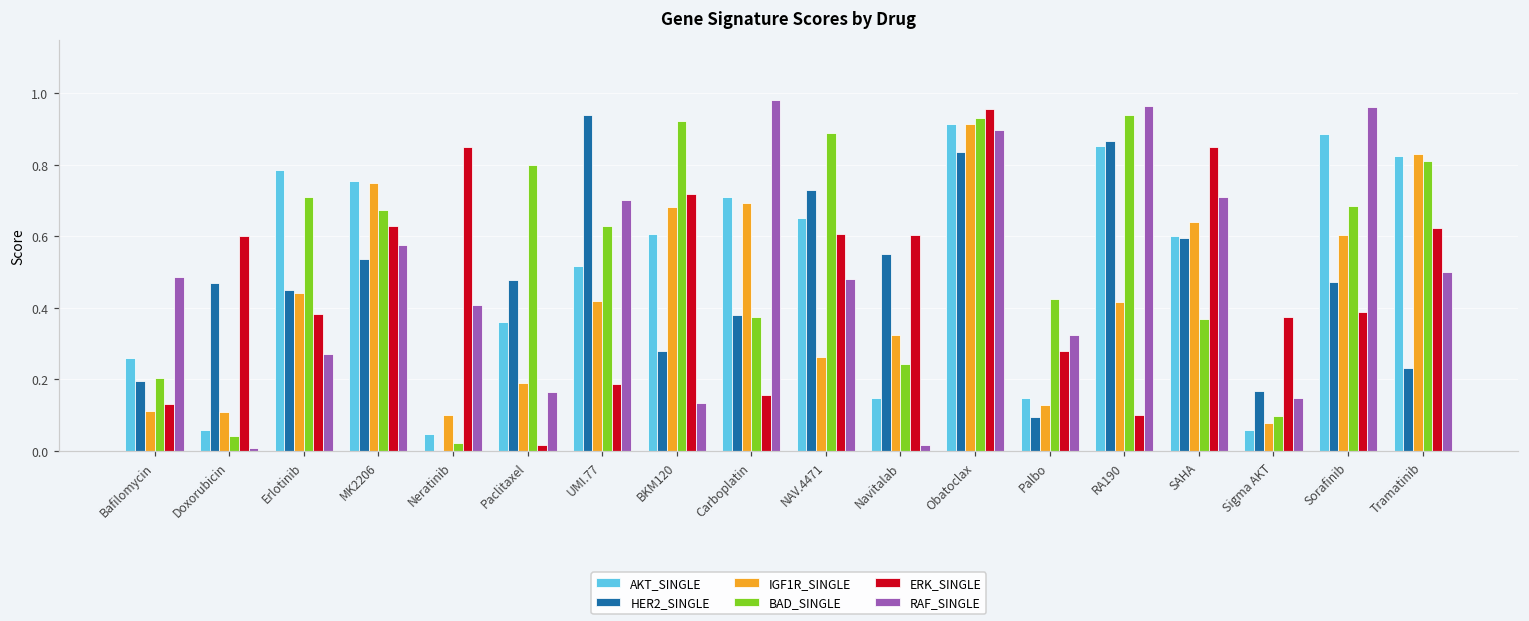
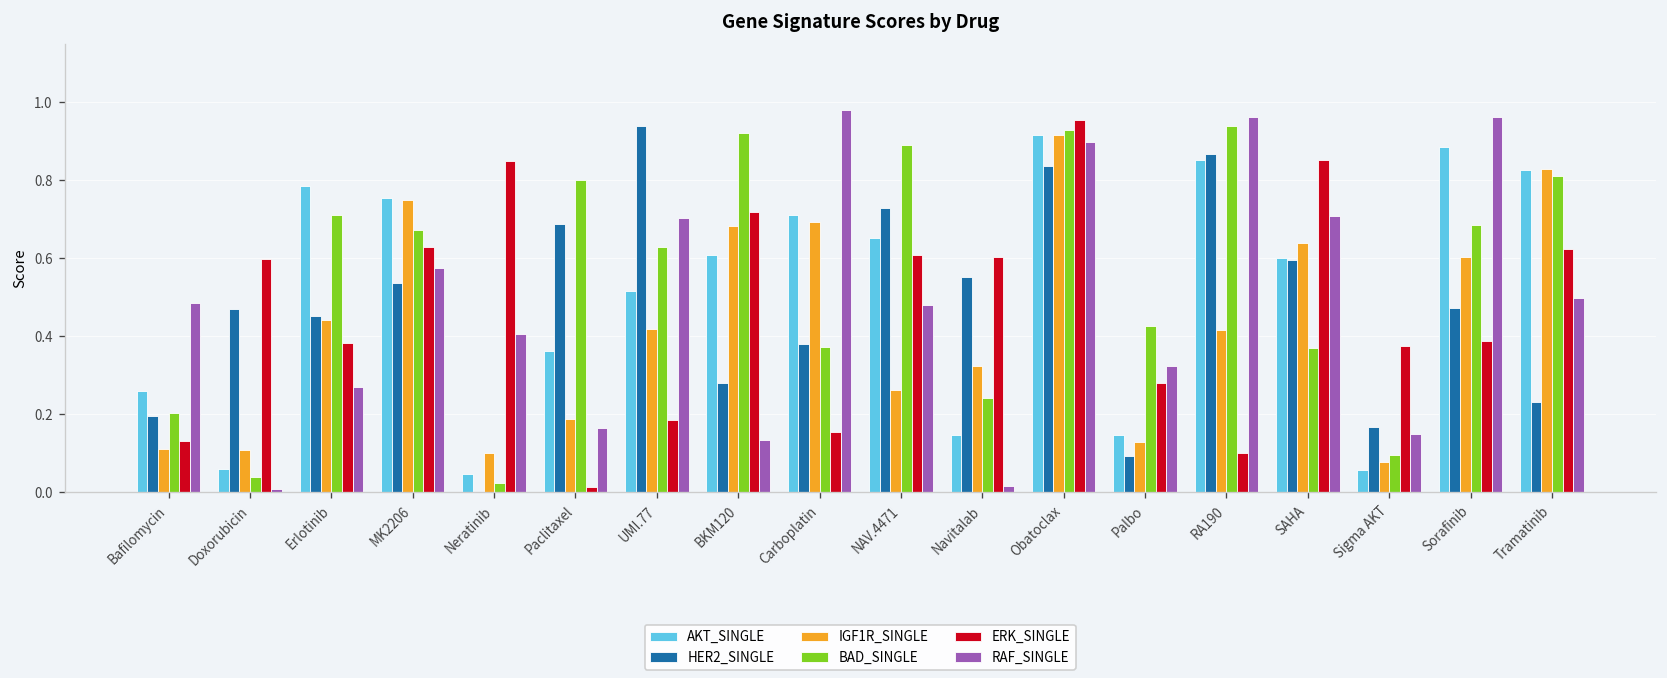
HER2_SINGLE, Paclitaxel: 0.48 -> 0.69
